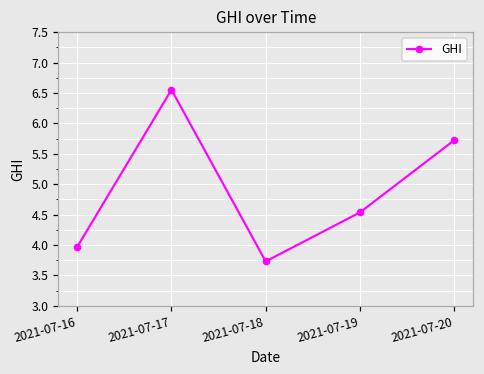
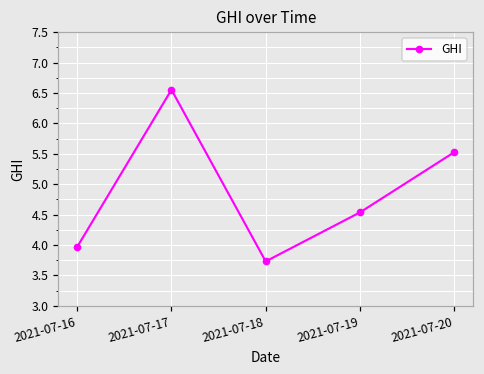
2021-07-20: 5.7 -> 5.5
